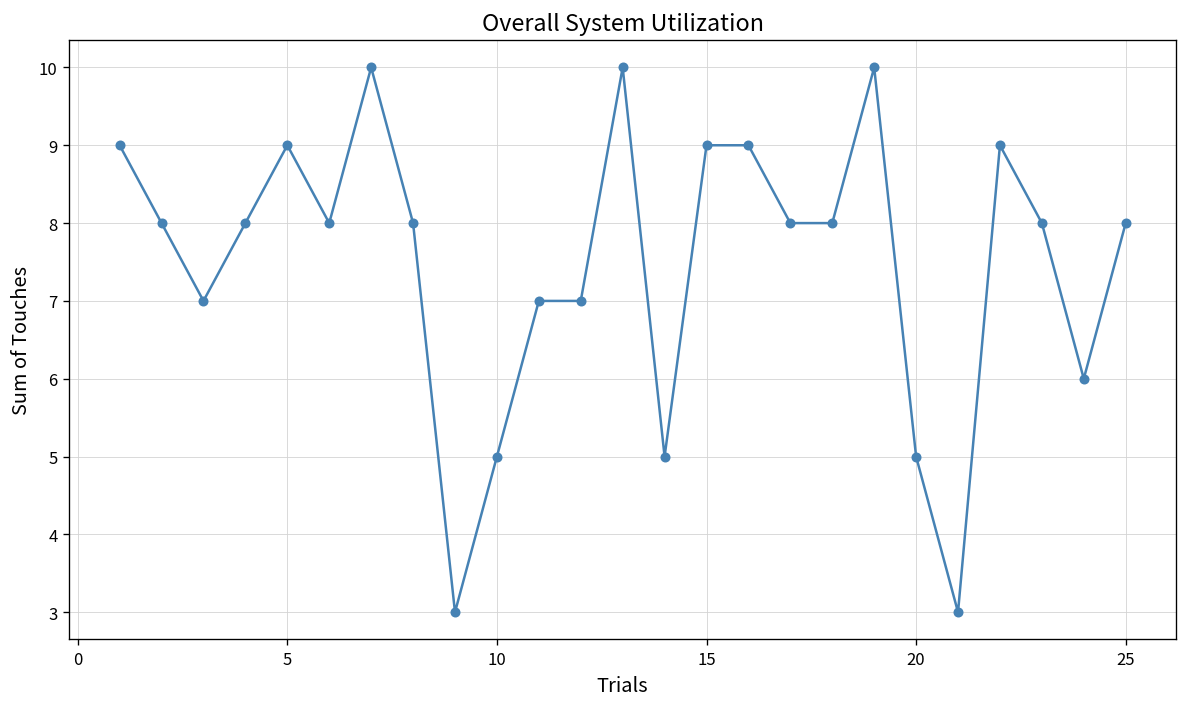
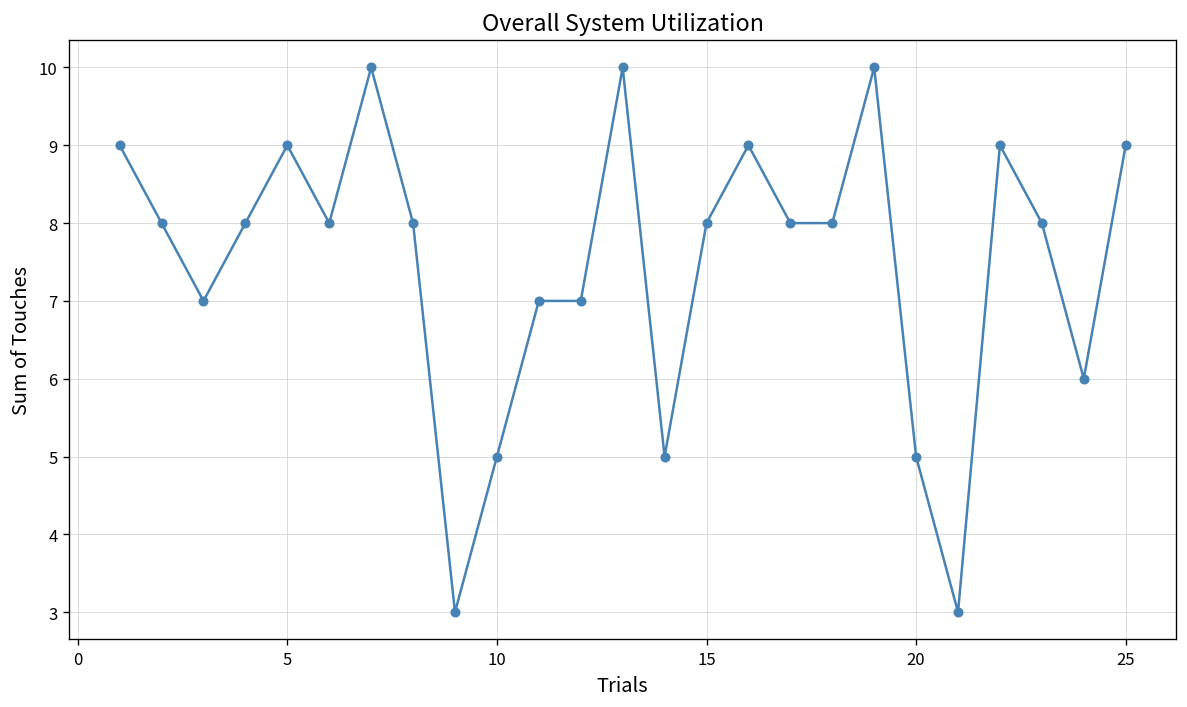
15: 9 -> 8
25: 8 -> 9
